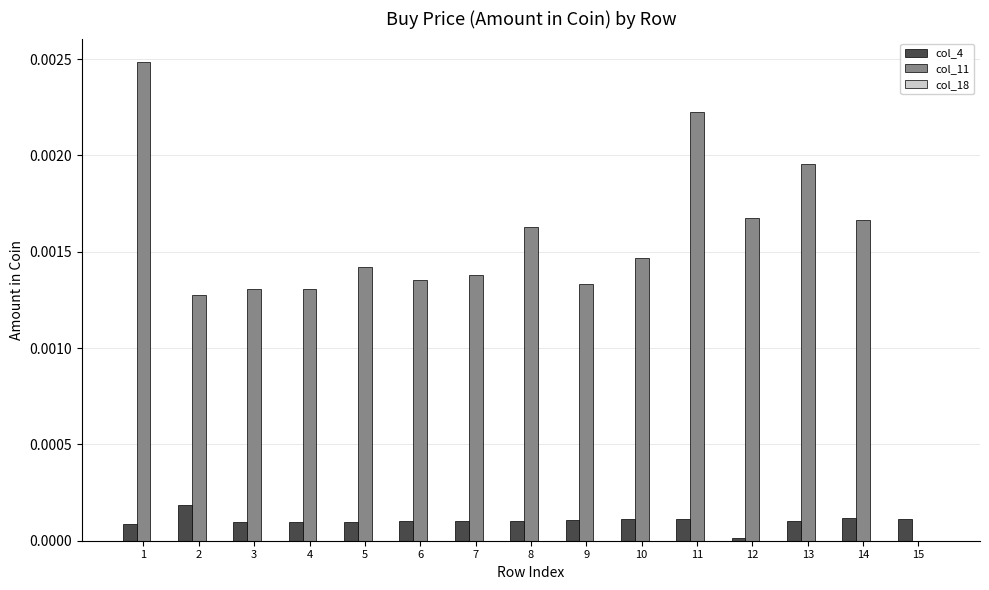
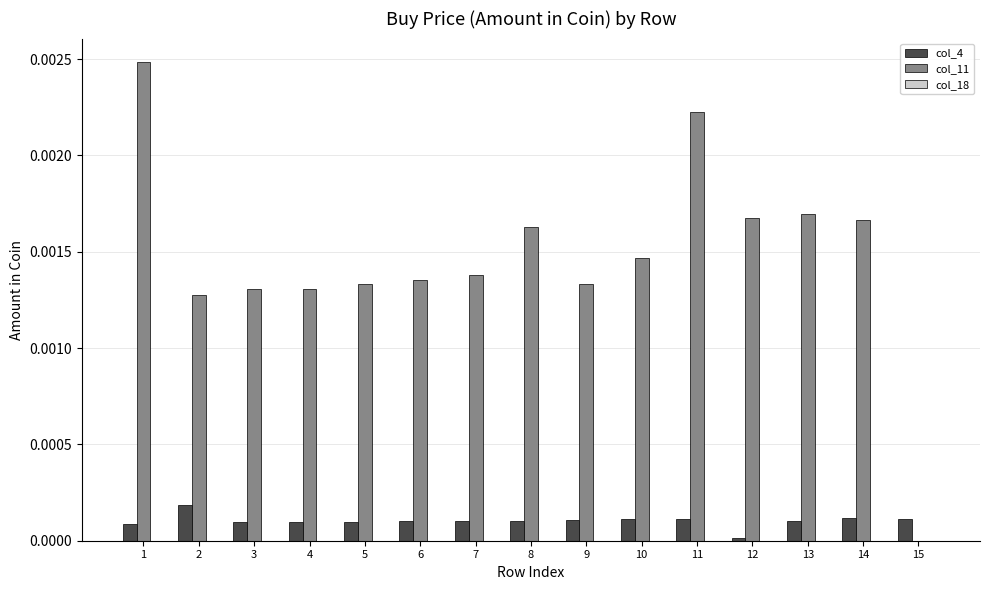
col_11, 5: 0.00142 -> 0.00133
col_11, 13: 0.00195 -> 0.00170
